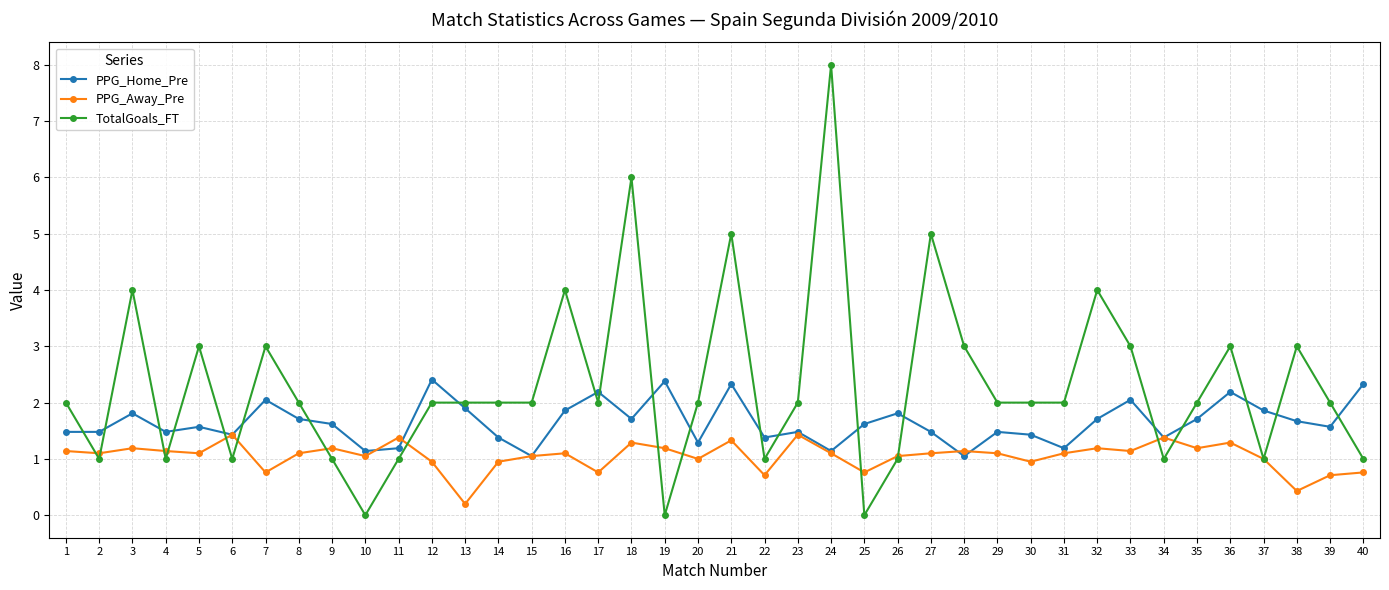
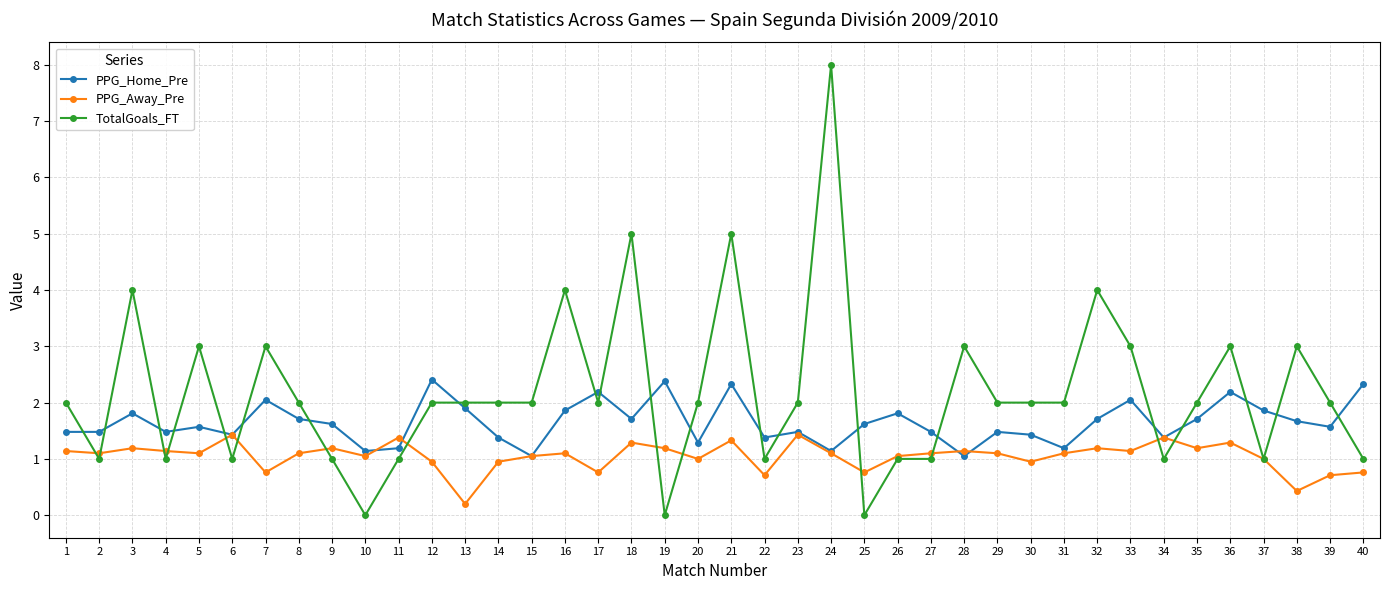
TotalGoals_FT, 18: 6 -> 5
TotalGoals_FT, 27: 5 -> 1
